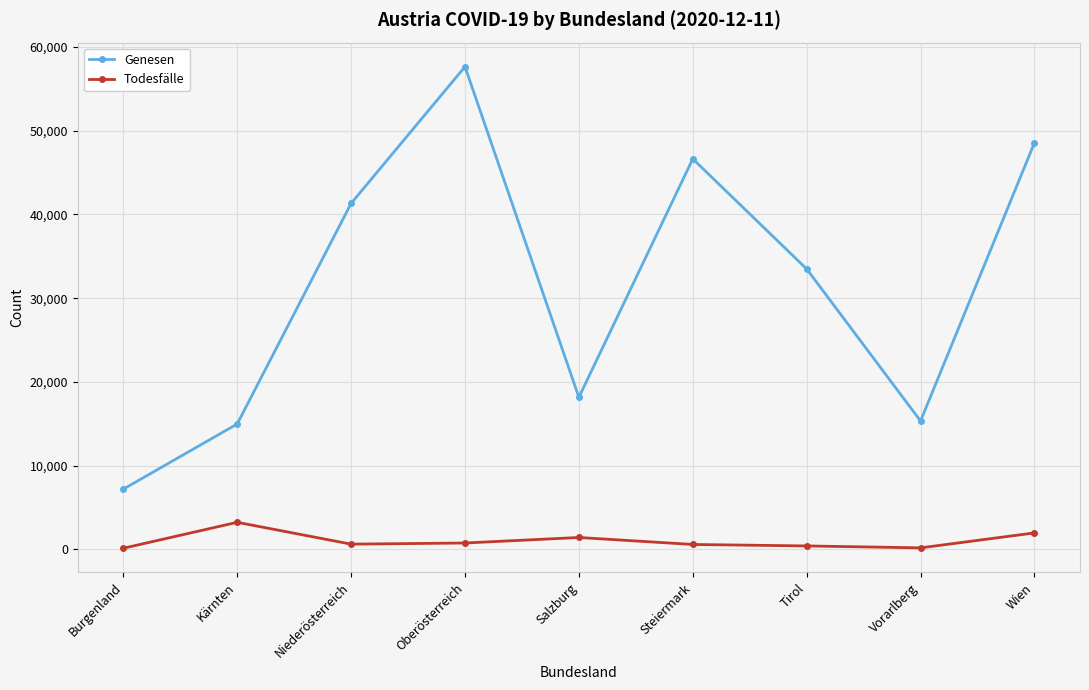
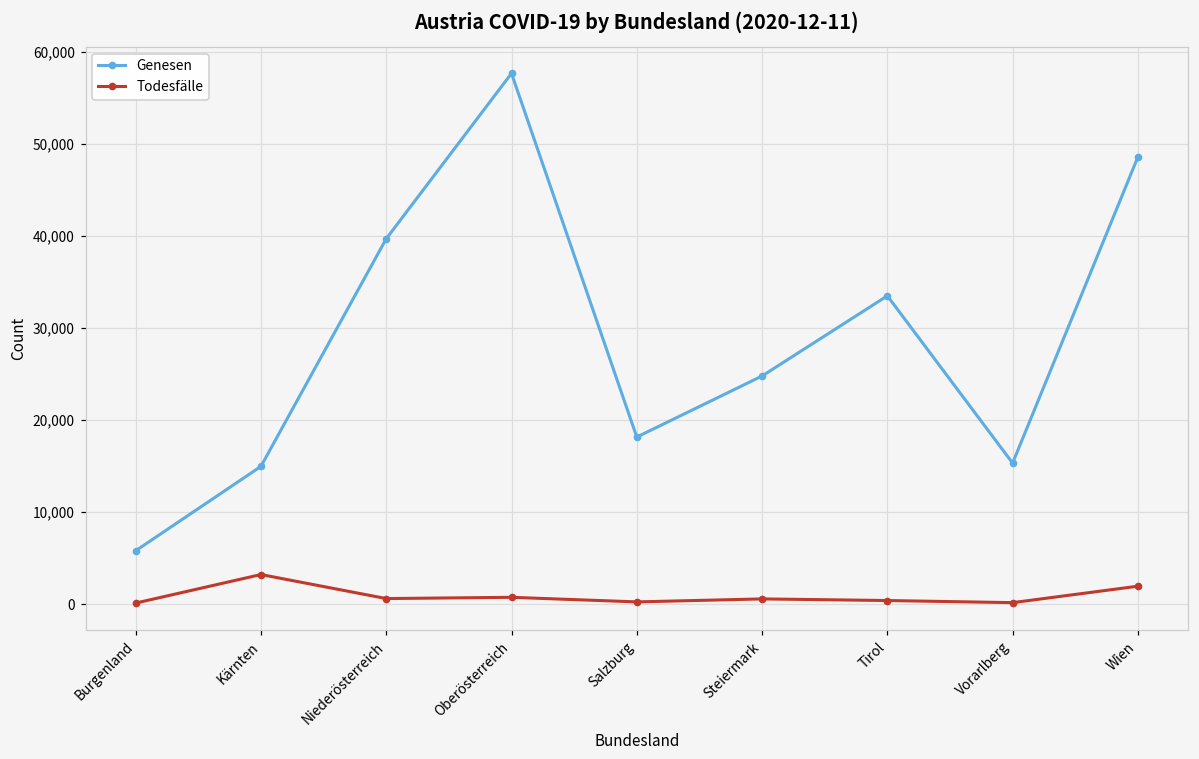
Genesen, Burgenland: 7,000 -> 6,000
Genesen, Niederösterreich: 41,000 -> 40,000
Todesfälle, Salzburg: 1,000 -> 0
Genesen, Steiermark: 47,000 -> 25,000
